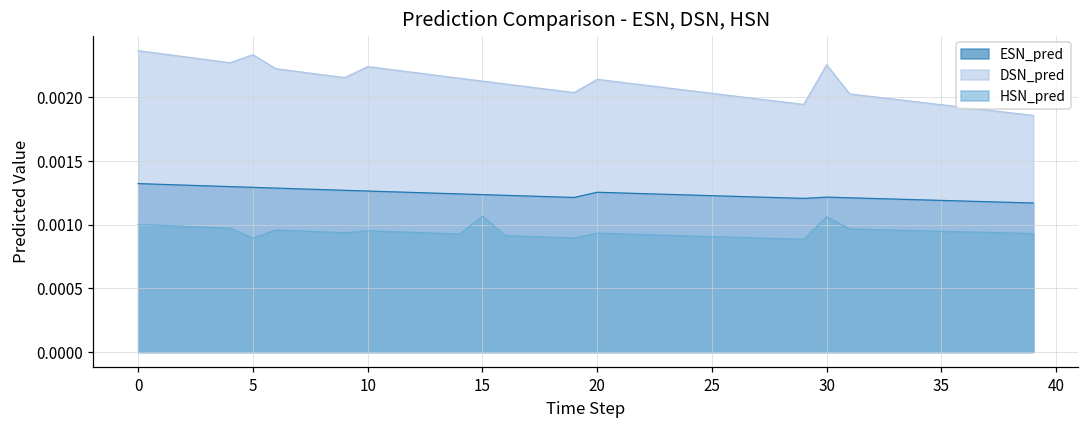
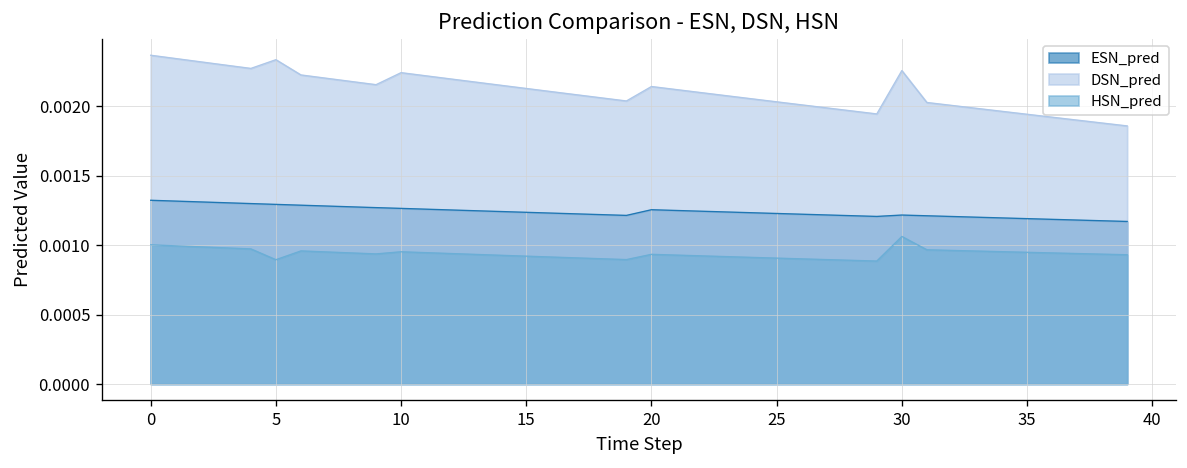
HSN_pred, 15: 0.00107 -> 0.00092
